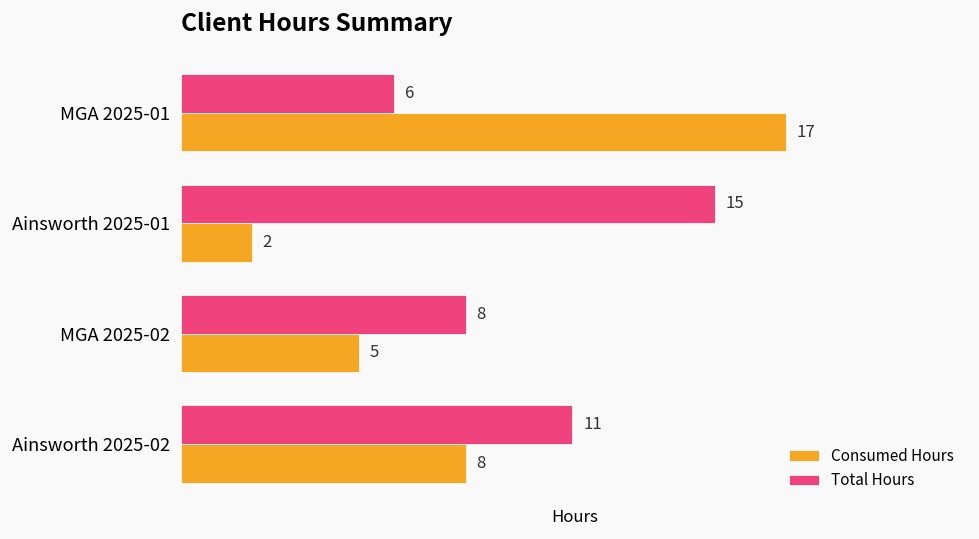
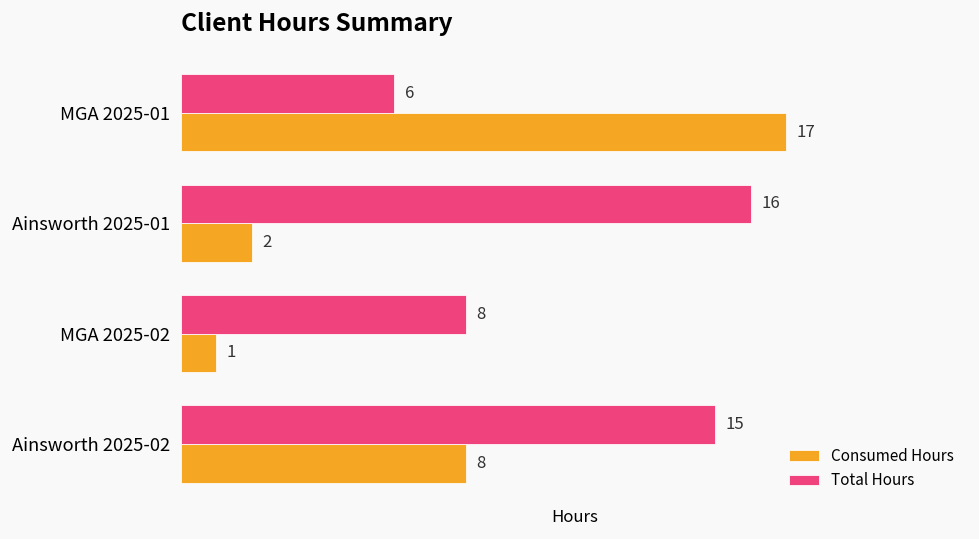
Total Hours, Ainsworth 2025-01: 15 -> 16
Consumed Hours, MGA 2025-02: 5 -> 1
Total Hours, Ainsworth 2025-02: 11 -> 15
